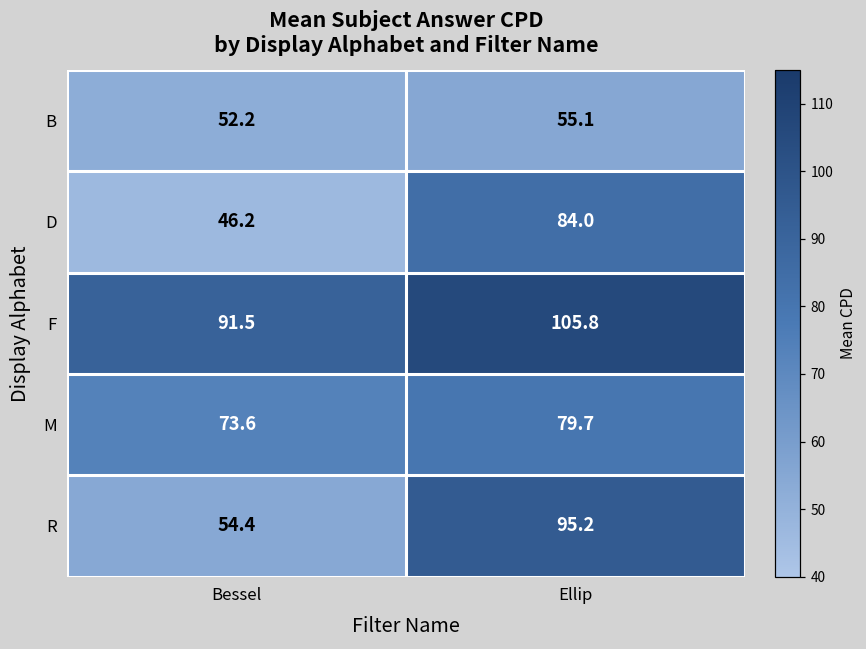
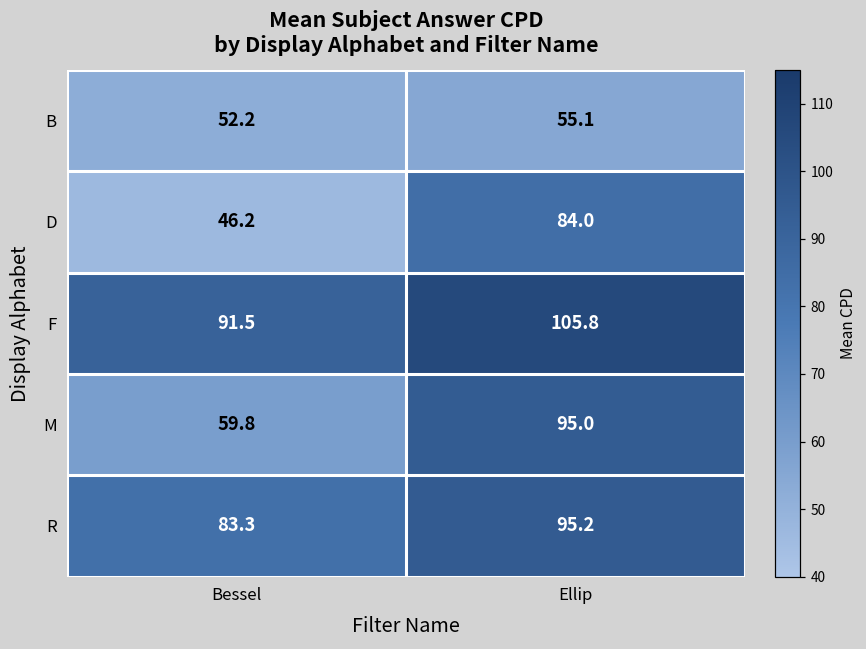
M, Bessel: 73.6 -> 59.8
M, Ellip: 79.7 -> 95.0
R, Bessel: 54.4 -> 83.3
